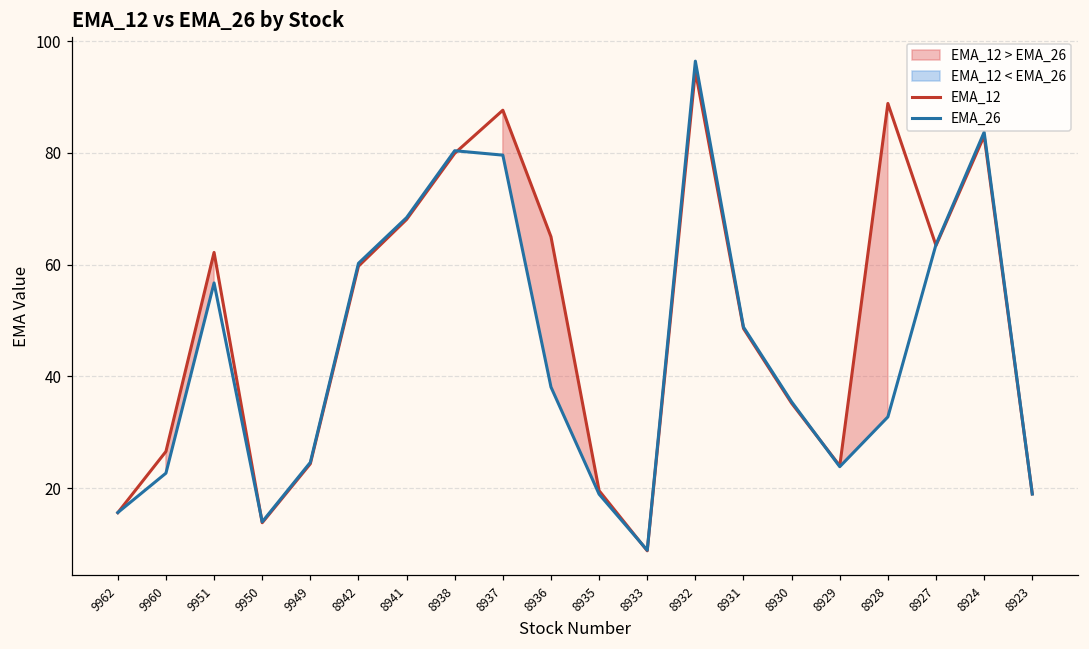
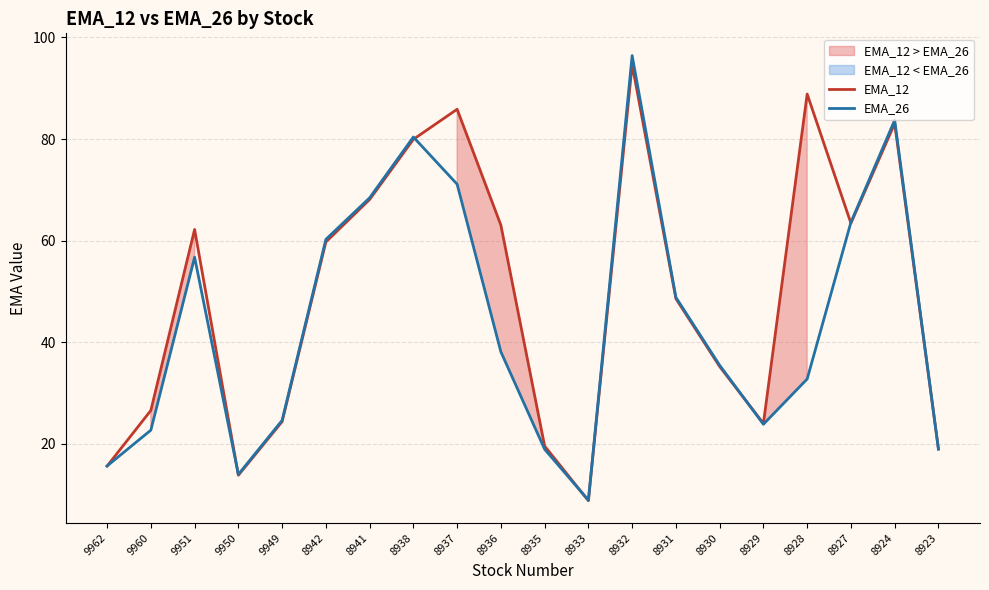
EMA_12, 8937: 88 -> 86
EMA_26, 8937: 80 -> 71
EMA_12, 8936: 65 -> 63
